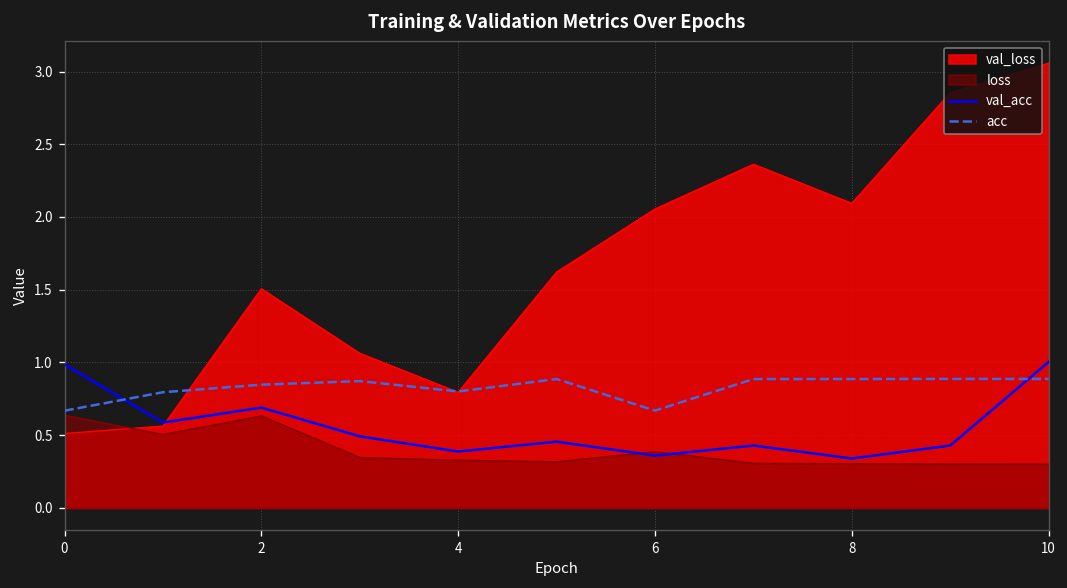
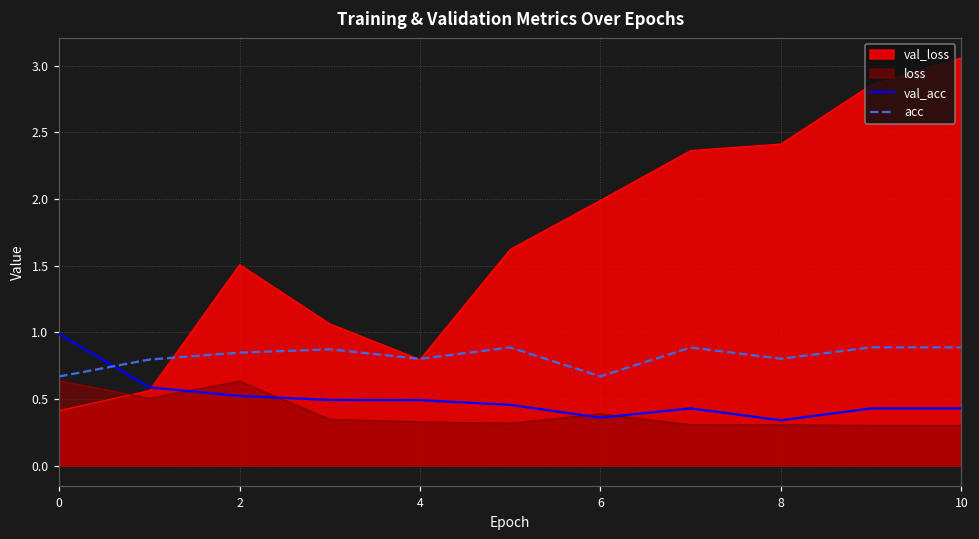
val_loss, 0: 0.51 -> 0.41
val_acc, 2: 0.69 -> 0.52
val_acc, 4: 0.39 -> 0.49
val_loss, 6: 2.06 -> 1.99
val_loss, 8: 2.09 -> 2.41
acc, 8: 0.89 -> 0.80
val_acc, 10: 1.00 -> 0.43
